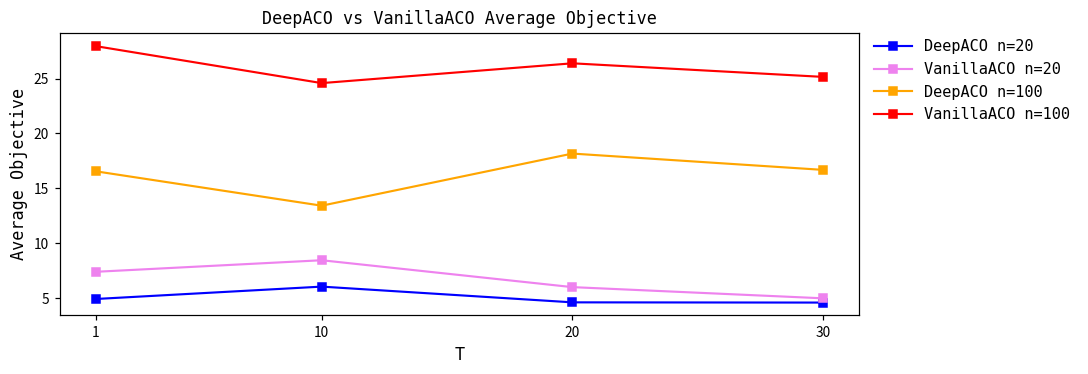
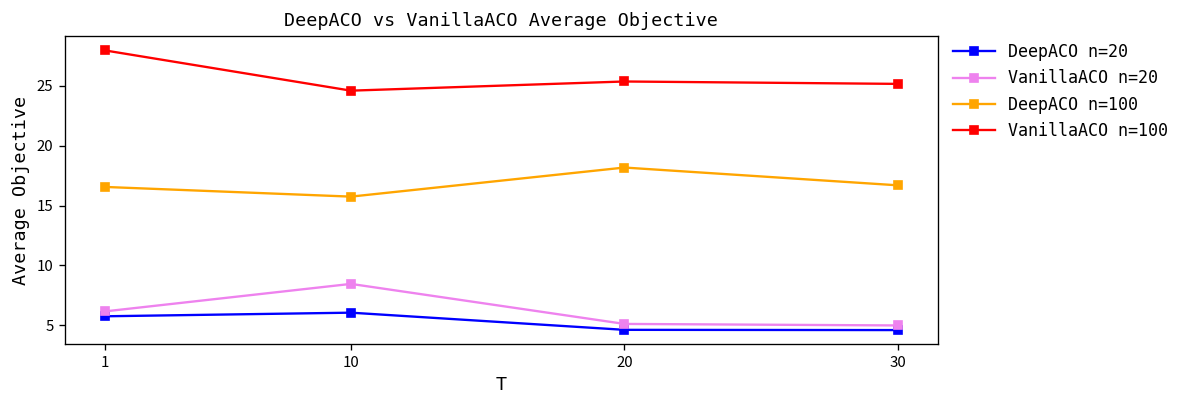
DeepACO n=20, 1: 5 -> 6
VanillaACO n=20, 1: 7 -> 6
DeepACO n=100, 10: 13 -> 16
VanillaACO n=20, 20: 6 -> 5
VanillaACO n=100, 20: 26 -> 25
